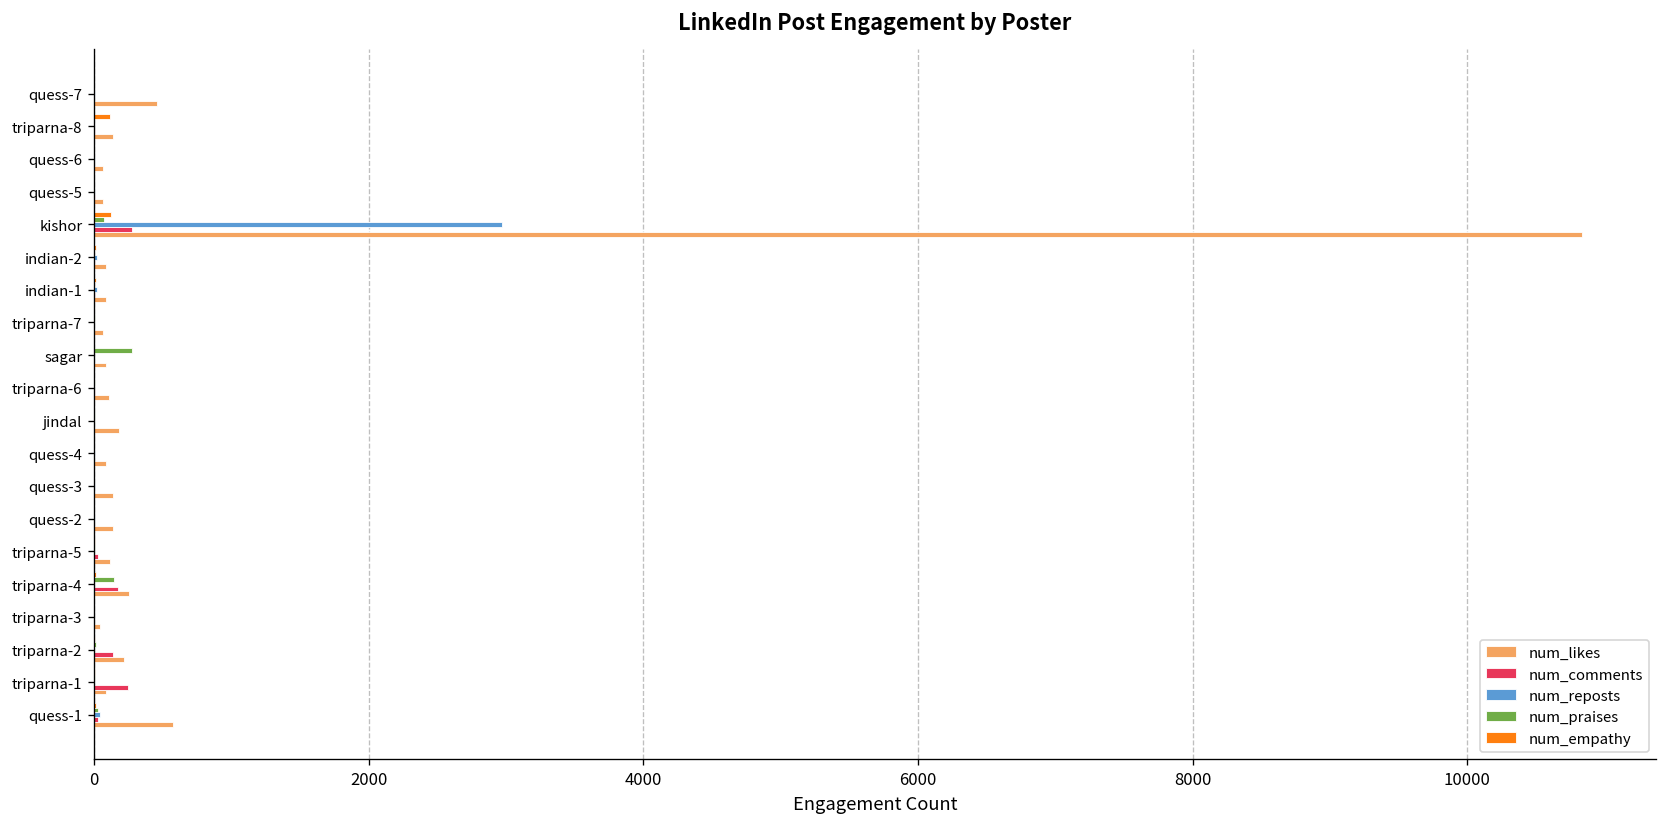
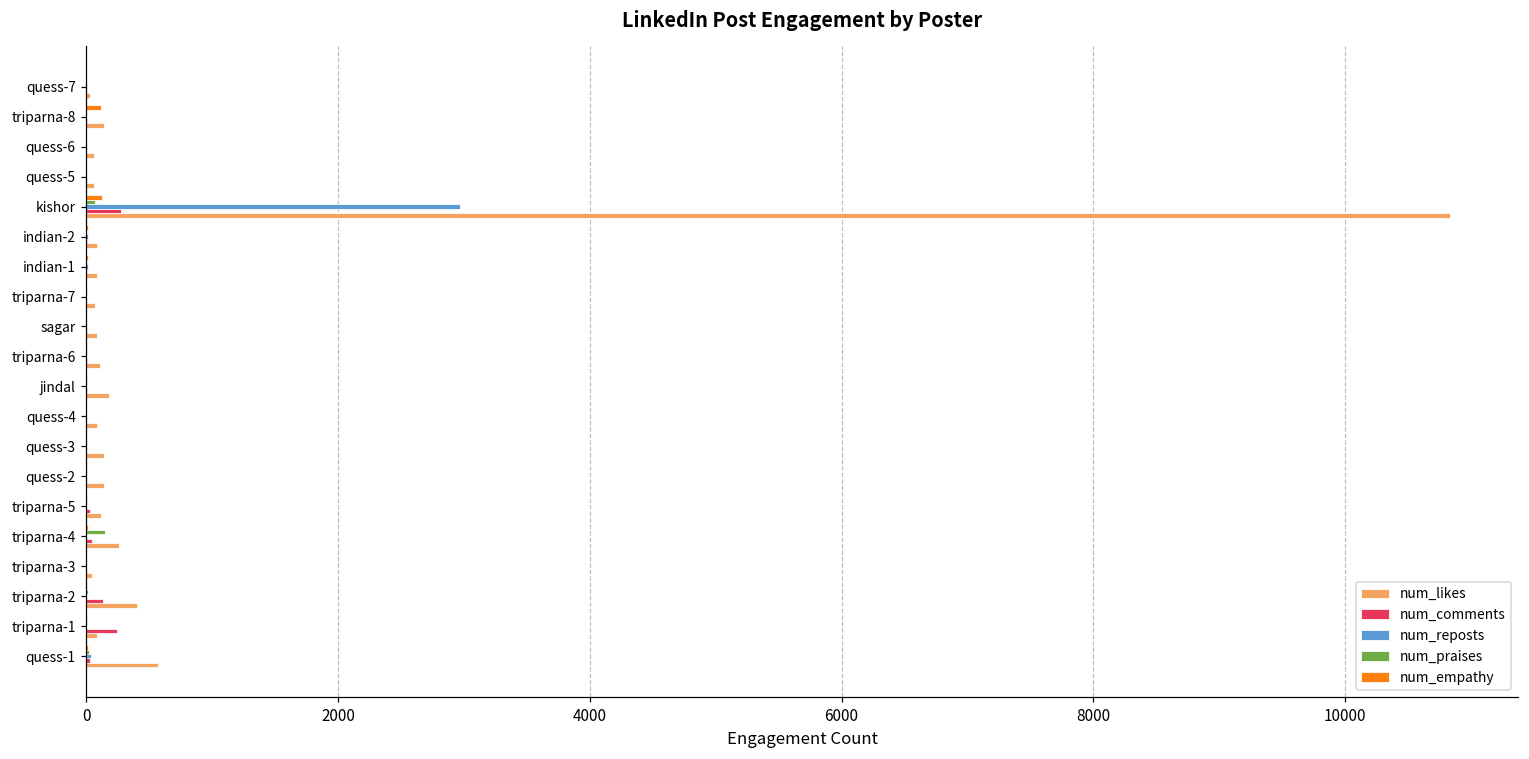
num_likes, quess-7: 460 -> 30
num_praises, sagar: 270 -> 0
num_comments, triparna-4: 170 -> 40
num_likes, triparna-2: 220 -> 400
